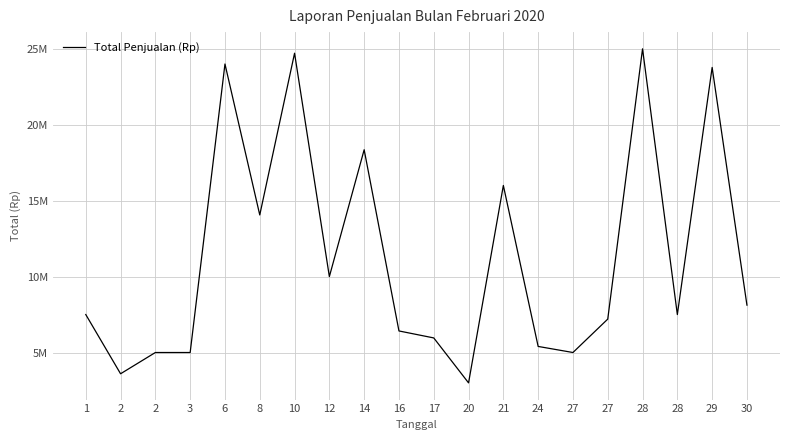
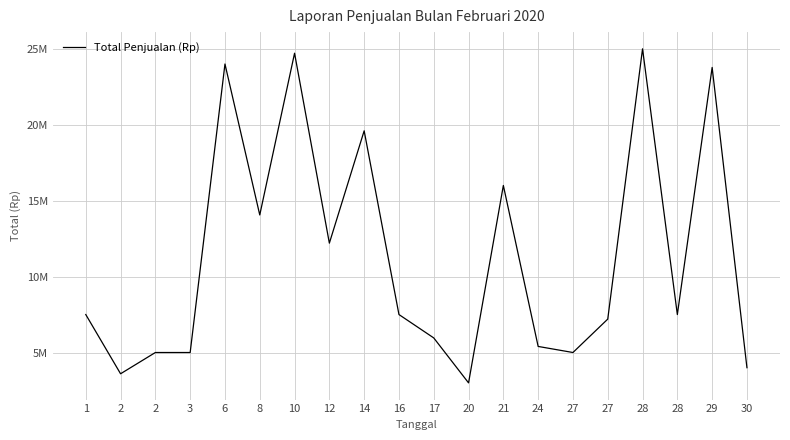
12: 10000000 -> 12200000
14: 18400000 -> 19600000
16: 6400000 -> 7500000
30: 8100000 -> 4000000
